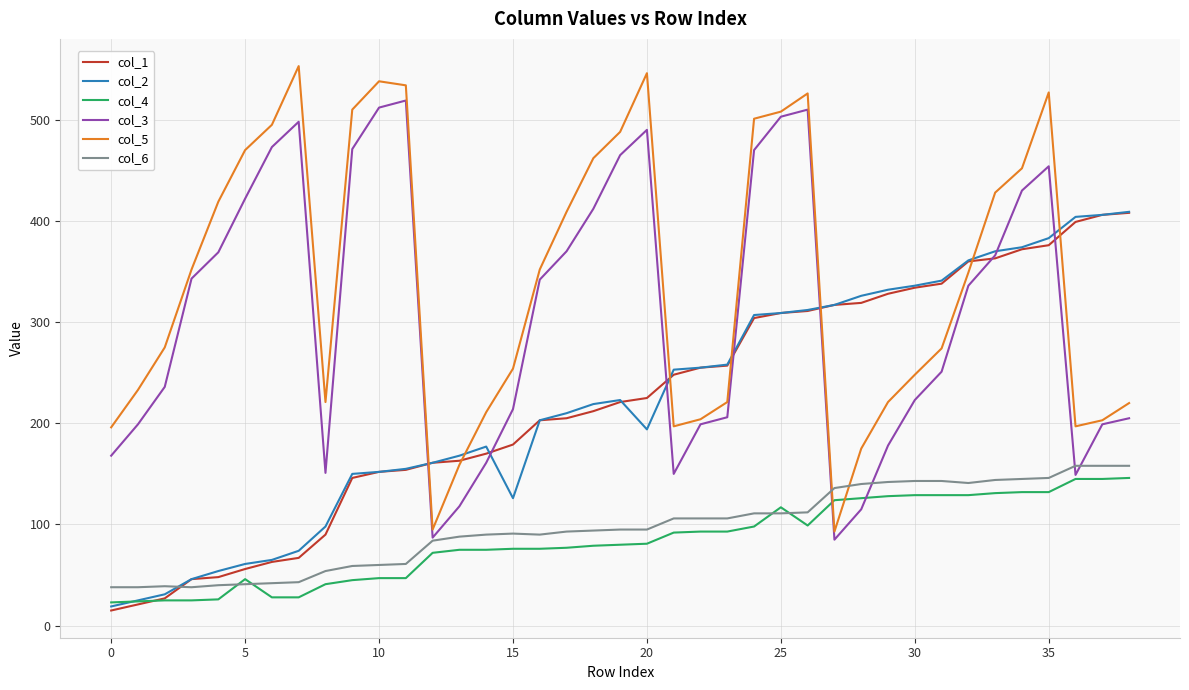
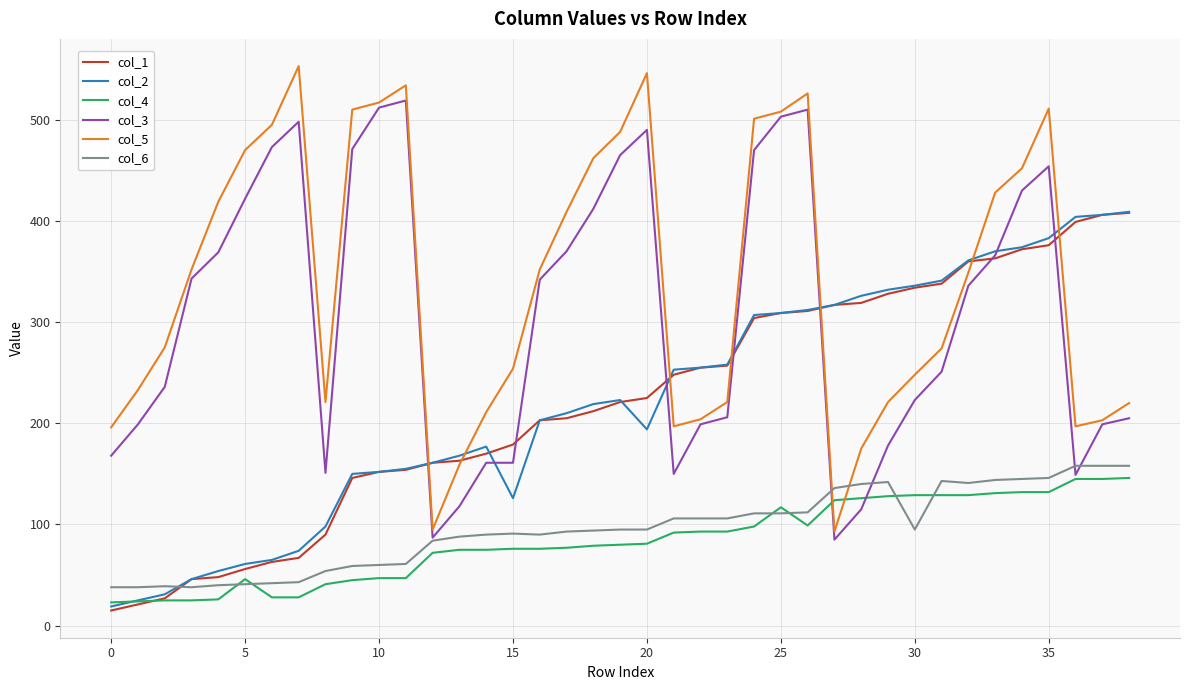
col_5, 10: 538 -> 517
col_3, 15: 214 -> 161
col_6, 30: 143 -> 95
col_5, 35: 527 -> 511
